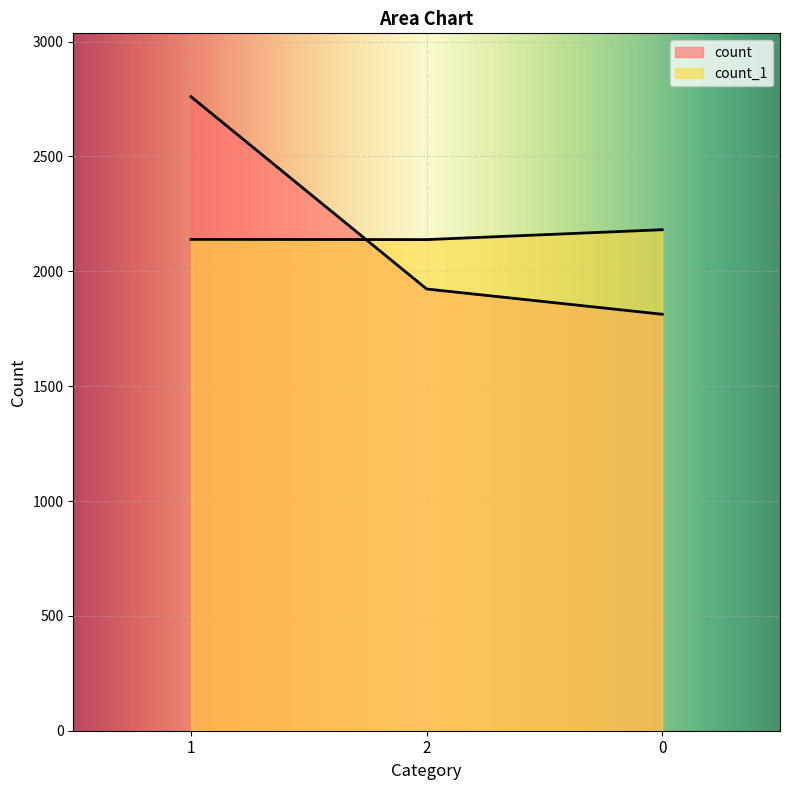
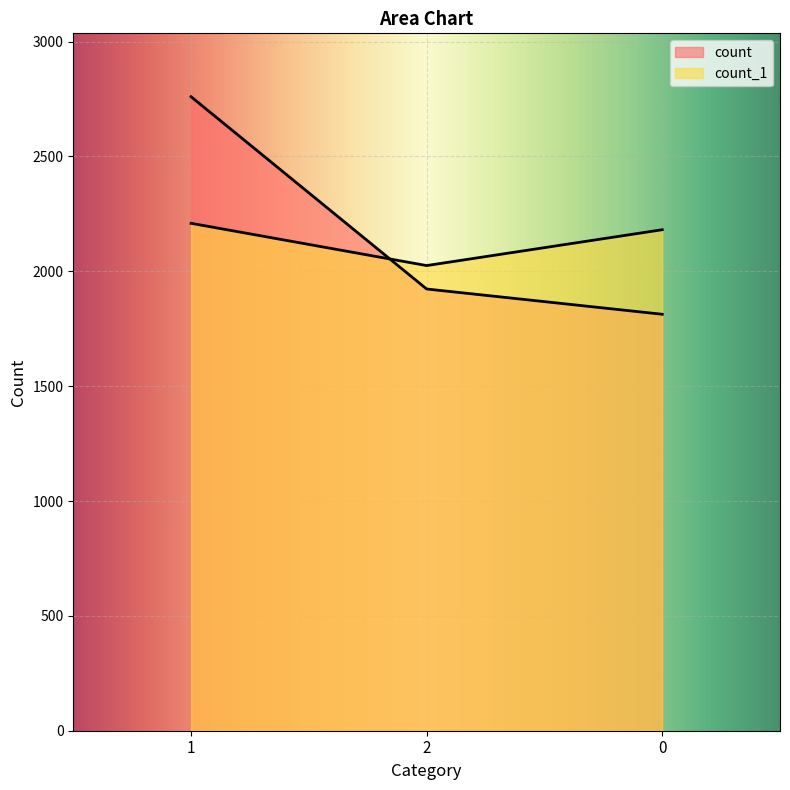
count_1, 1: 2140 -> 2210
count_1, 2: 2140 -> 2030
